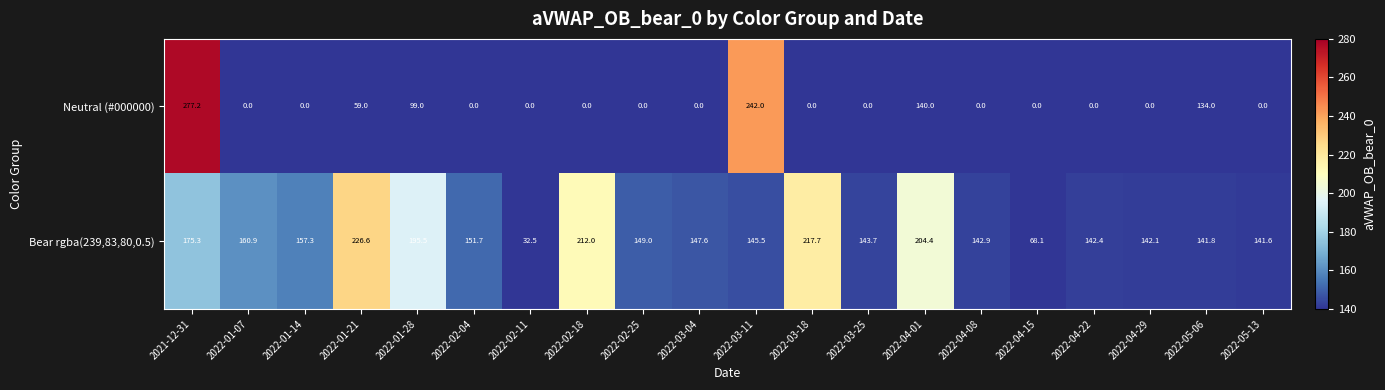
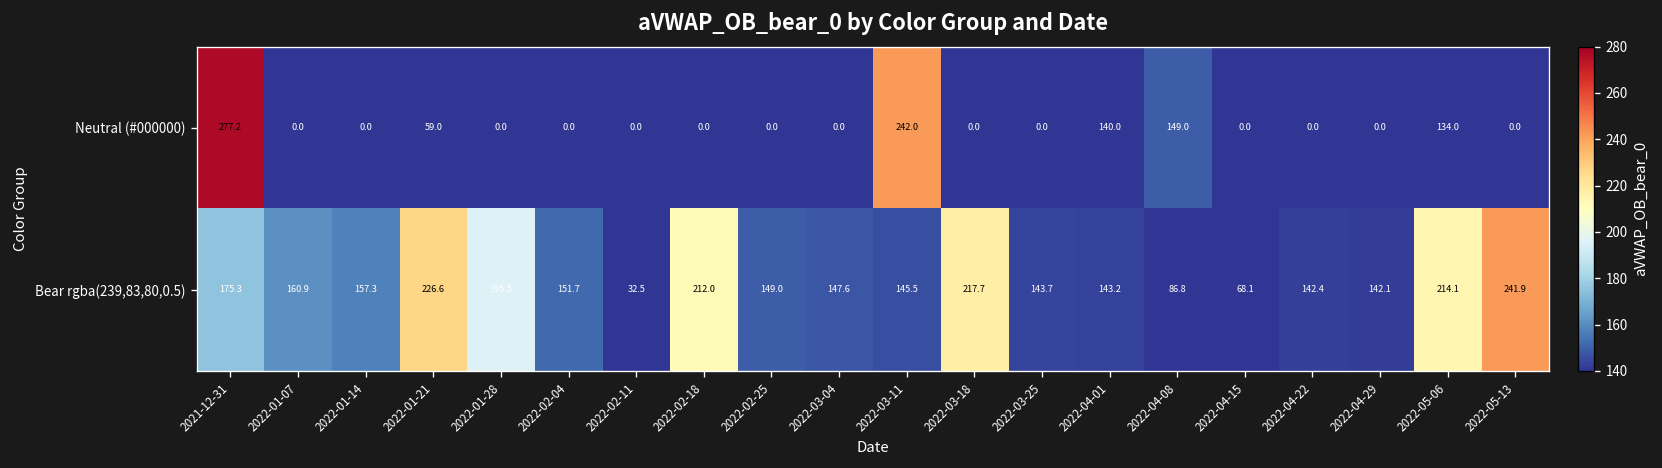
Neutral (#000000), 2022-01-28: 99.0 -> 0.0
Neutral (#000000), 2022-04-08: 0.0 -> 149.0
Bear rgba(239,83,80,0.5), 2022-04-01: 204.4 -> 143.2
Bear rgba(239,83,80,0.5), 2022-04-08: 142.9 -> 86.8
Bear rgba(239,83,80,0.5), 2022-05-06: 141.8 -> 214.1
Bear rgba(239,83,80,0.5), 2022-05-13: 141.6 -> 241.9
